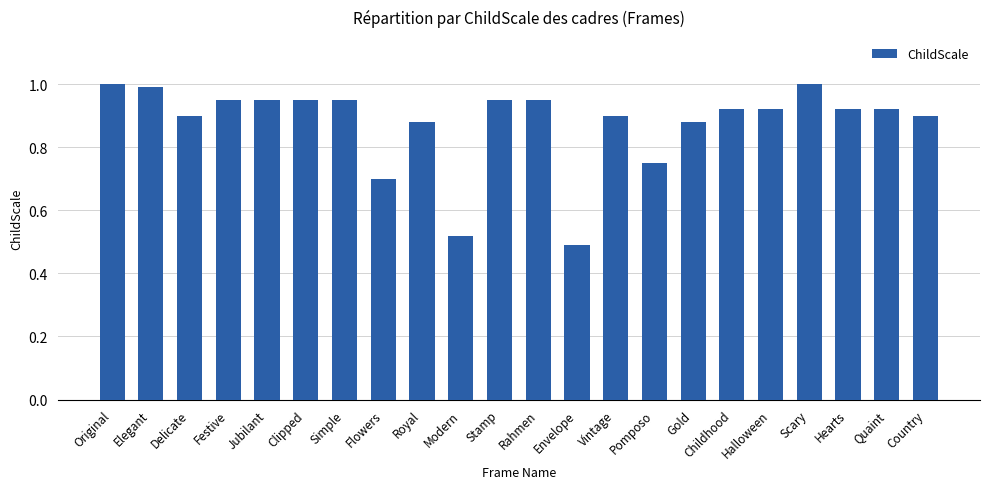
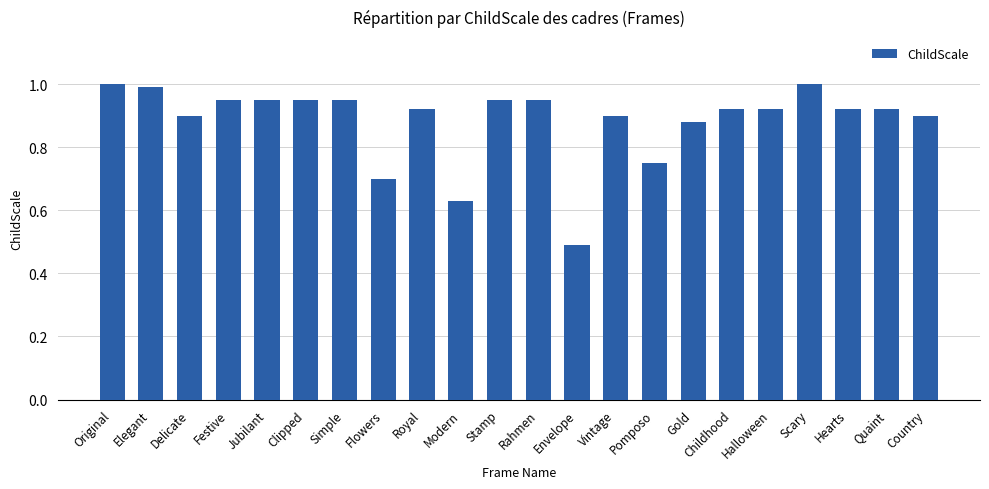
Royal: 0.88 -> 0.92
Modern: 0.52 -> 0.63
